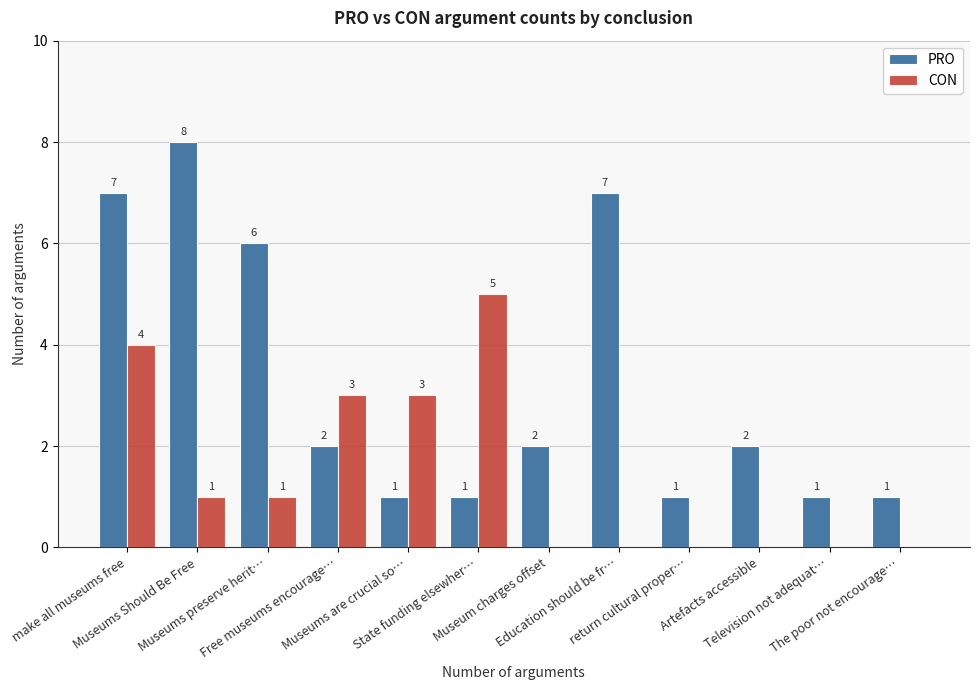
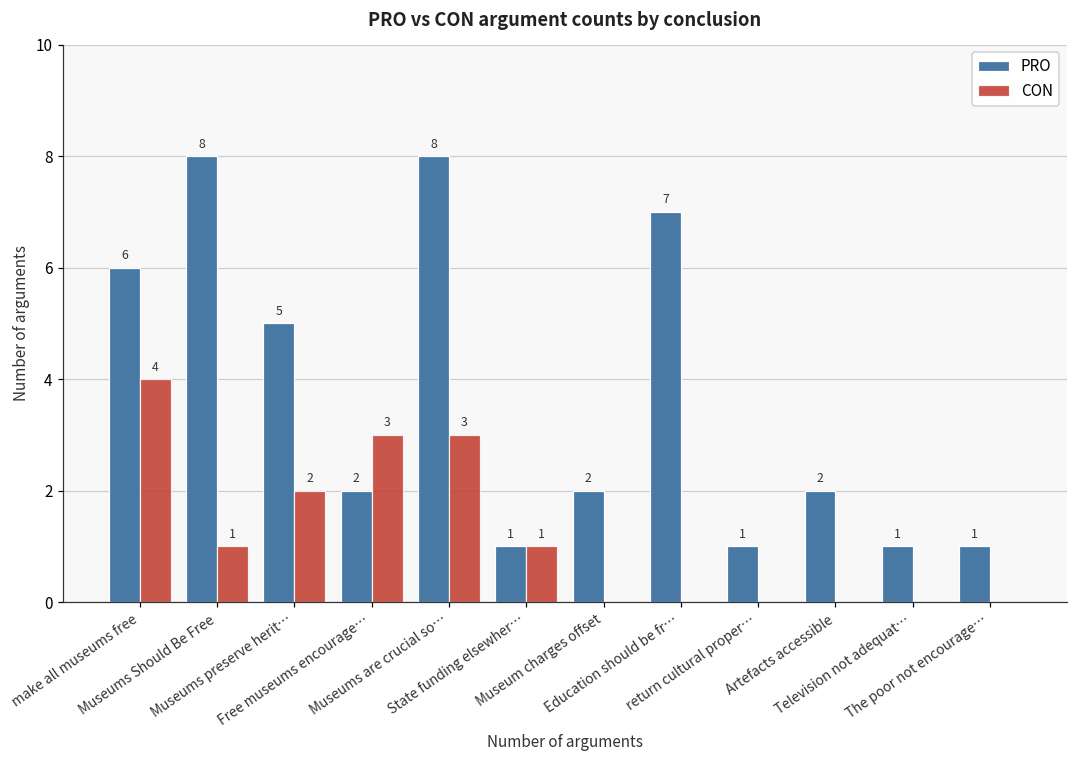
PRO, make all museums free: 7 -> 6
PRO, Museums preserve herit…: 6 -> 5
CON, Museums preserve herit…: 1 -> 2
PRO, Museums are crucial so…: 1 -> 8
CON, State funding elsewher…: 5 -> 1
